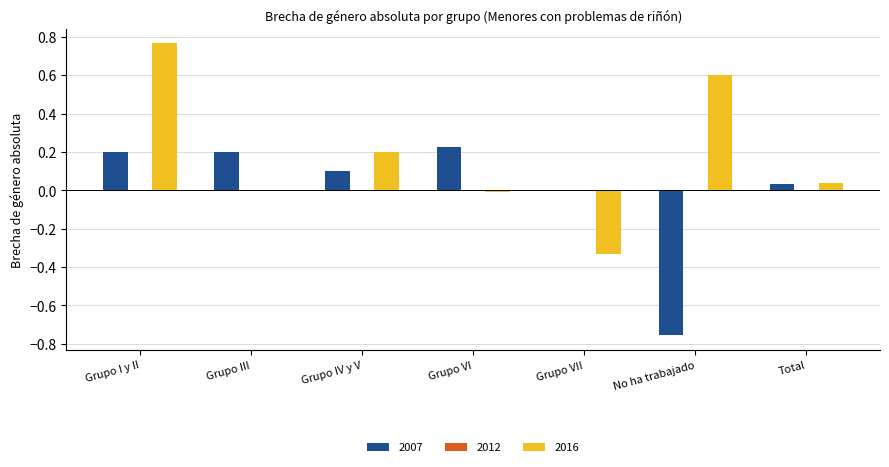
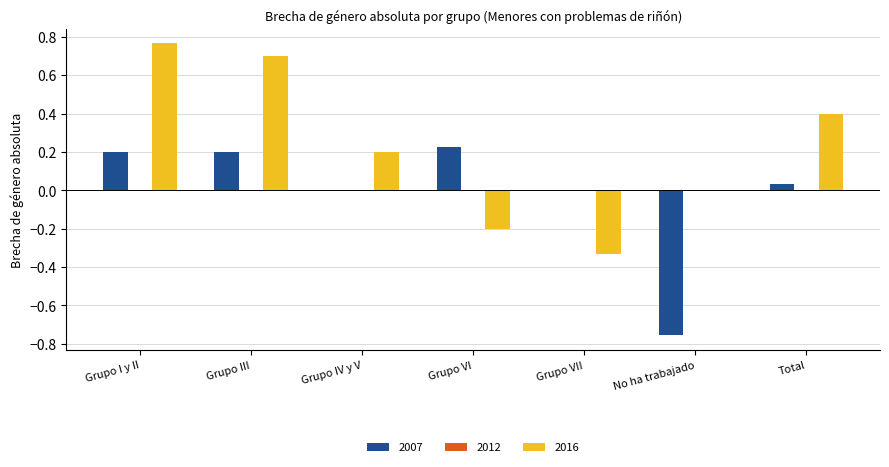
2016, Grupo III: 0.0 -> 0.7
2007, Grupo IV y V: 0.1 -> 0.0
2016, Grupo VI: -0.01 -> -0.20
2016, No ha trabajado: 0.6 -> 0.0
2016, Total: 0.04 -> 0.40
